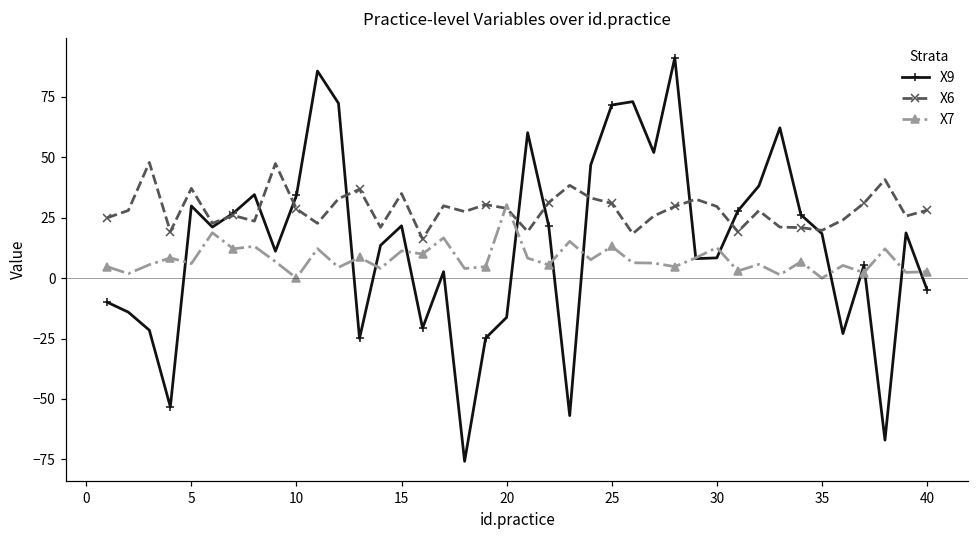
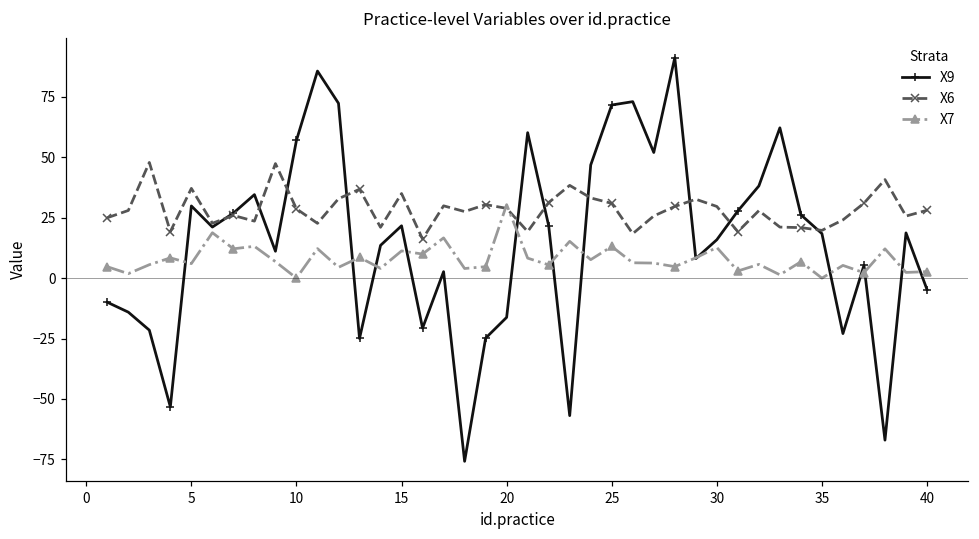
X9, 10: 34 -> 57
X9, 30: 8 -> 16
